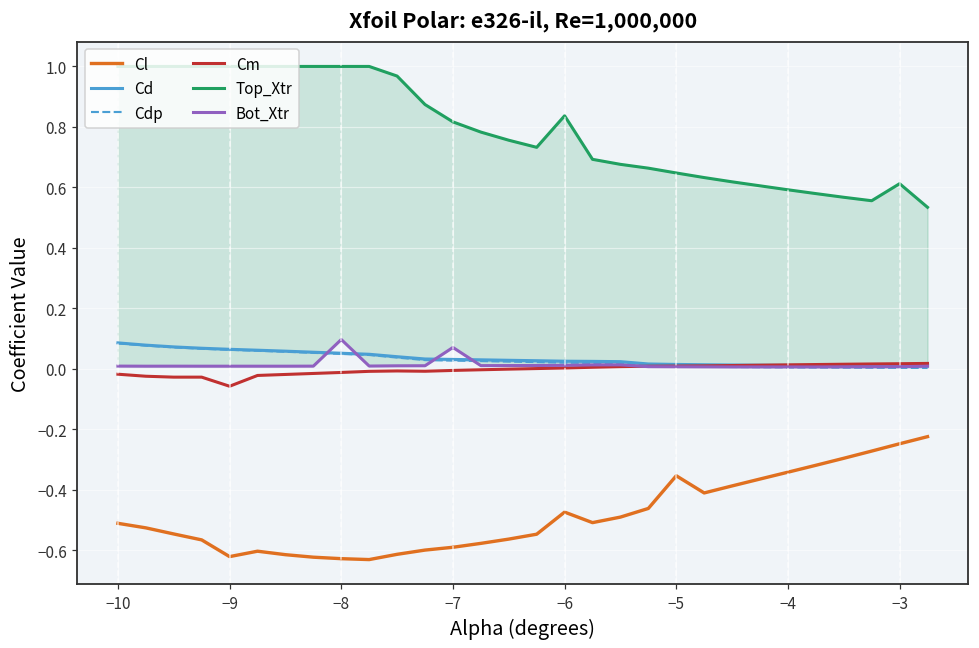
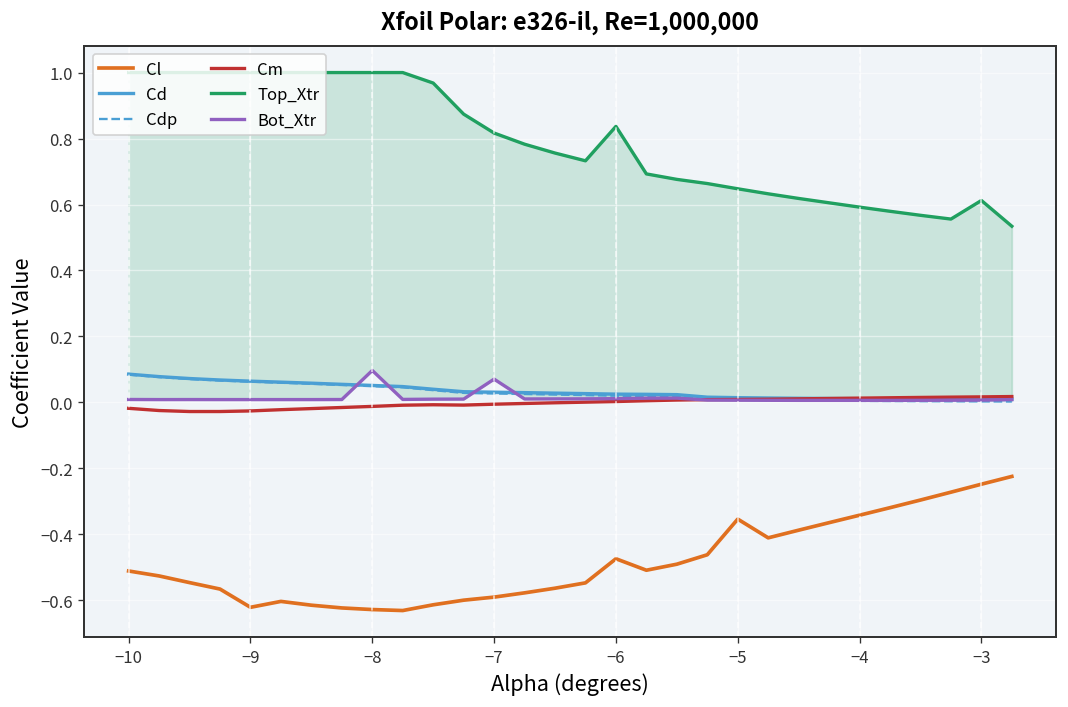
Cm, −9: -0.06 -> -0.03
